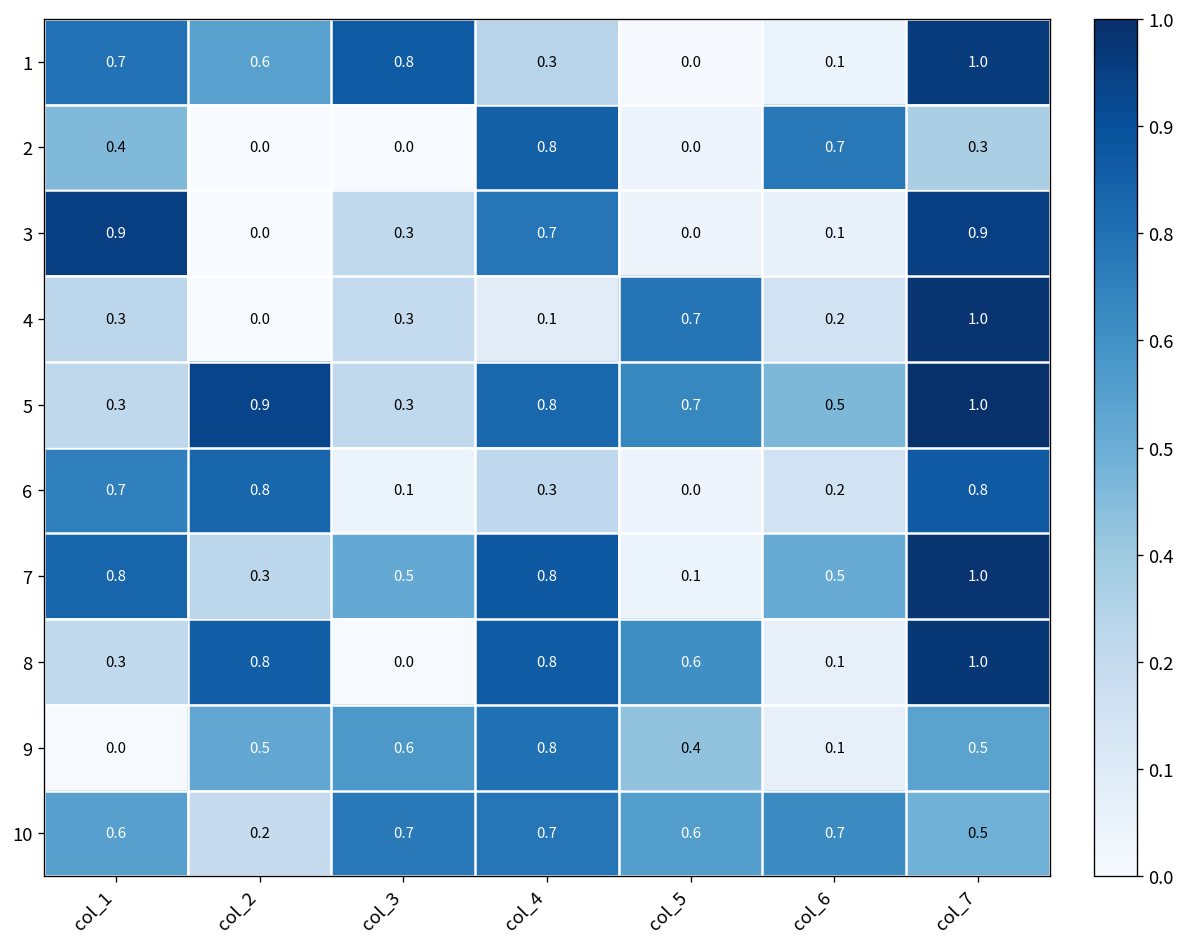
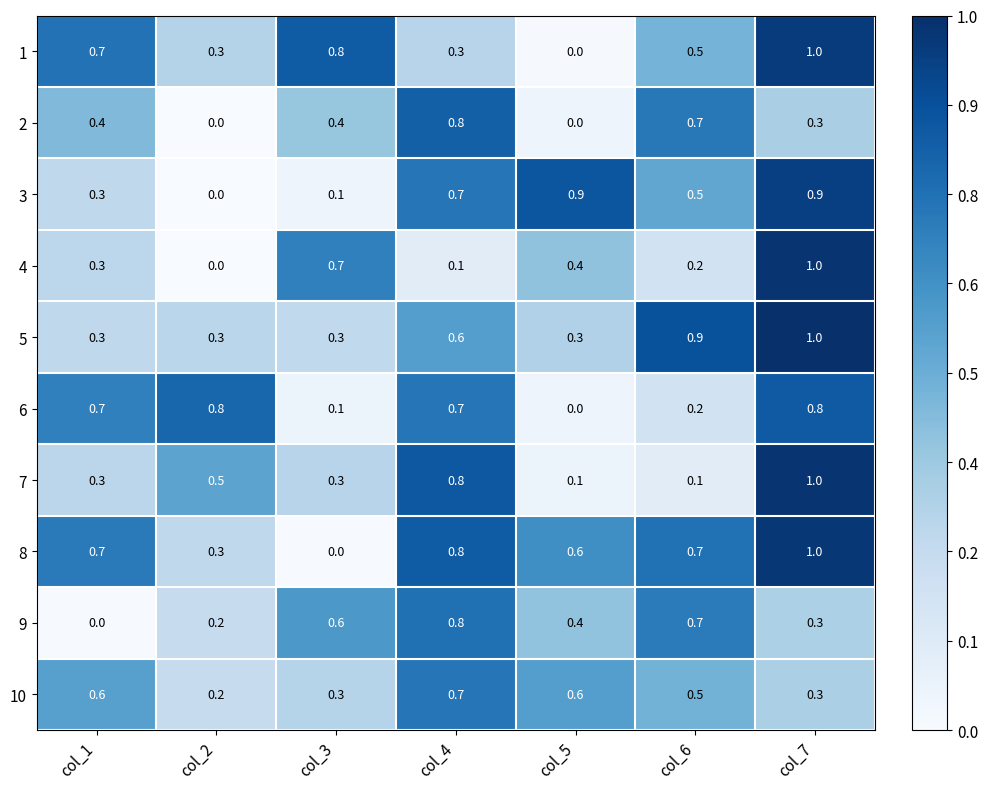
1, col_2: 0.6 -> 0.3
1, col_6: 0.1 -> 0.5
2, col_3: 0.0 -> 0.4
3, col_1: 0.9 -> 0.3
3, col_3: 0.3 -> 0.1
3, col_5: 0.0 -> 0.9
3, col_6: 0.1 -> 0.5
4, col_3: 0.3 -> 0.7
4, col_5: 0.7 -> 0.4
5, col_2: 0.9 -> 0.3
5, col_4: 0.8 -> 0.6
5, col_5: 0.7 -> 0.3
5, col_6: 0.5 -> 0.9
6, col_4: 0.3 -> 0.7
7, col_1: 0.8 -> 0.3
7, col_2: 0.3 -> 0.5
7, col_3: 0.5 -> 0.3
7, col_6: 0.5 -> 0.1
8, col_1: 0.3 -> 0.7
8, col_2: 0.8 -> 0.3
8, col_6: 0.1 -> 0.7
9, col_2: 0.5 -> 0.2
9, col_6: 0.1 -> 0.7
9, col_7: 0.5 -> 0.3
10, col_3: 0.7 -> 0.3
10, col_6: 0.7 -> 0.5
10, col_7: 0.5 -> 0.3
